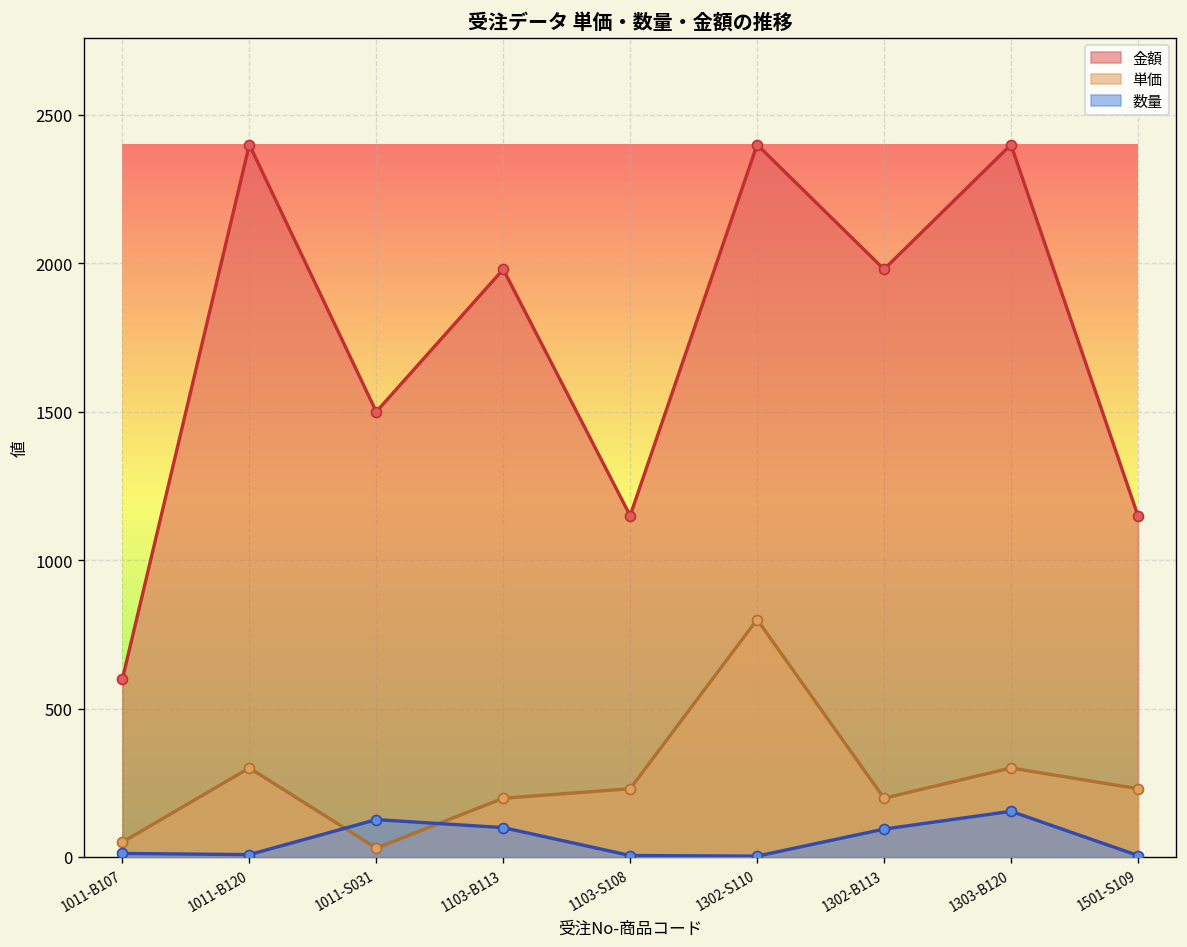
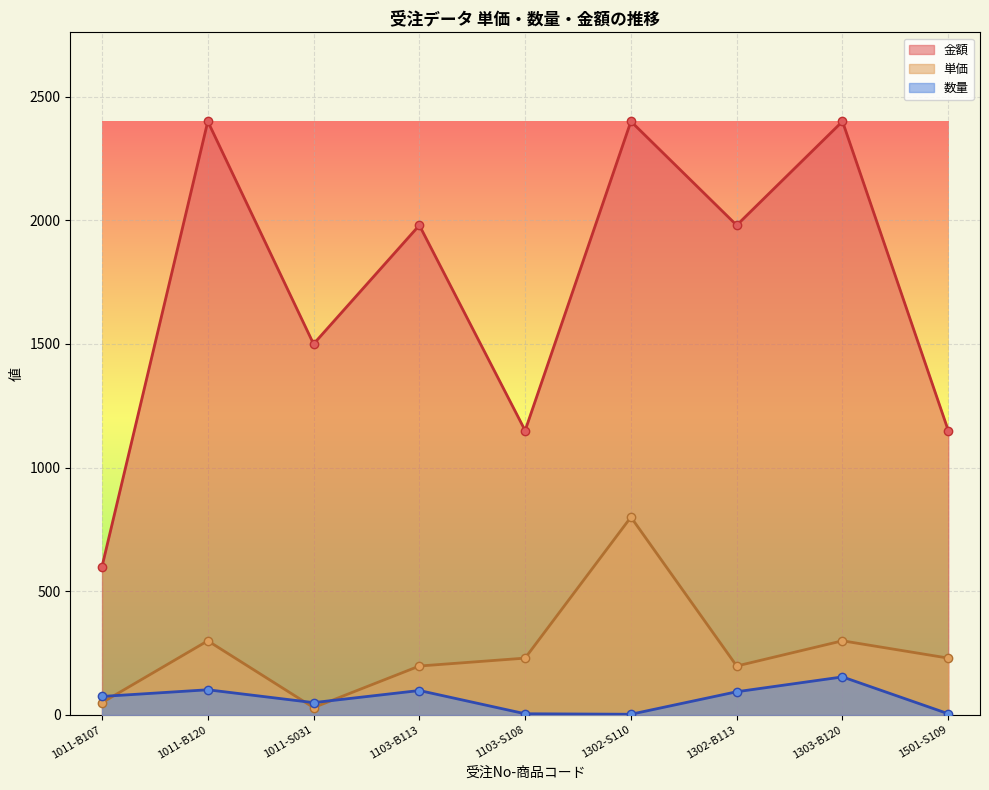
数量, 1011-B107: 10 -> 80
数量, 1011-B120: 10 -> 100
数量, 1011-S031: 130 -> 50
